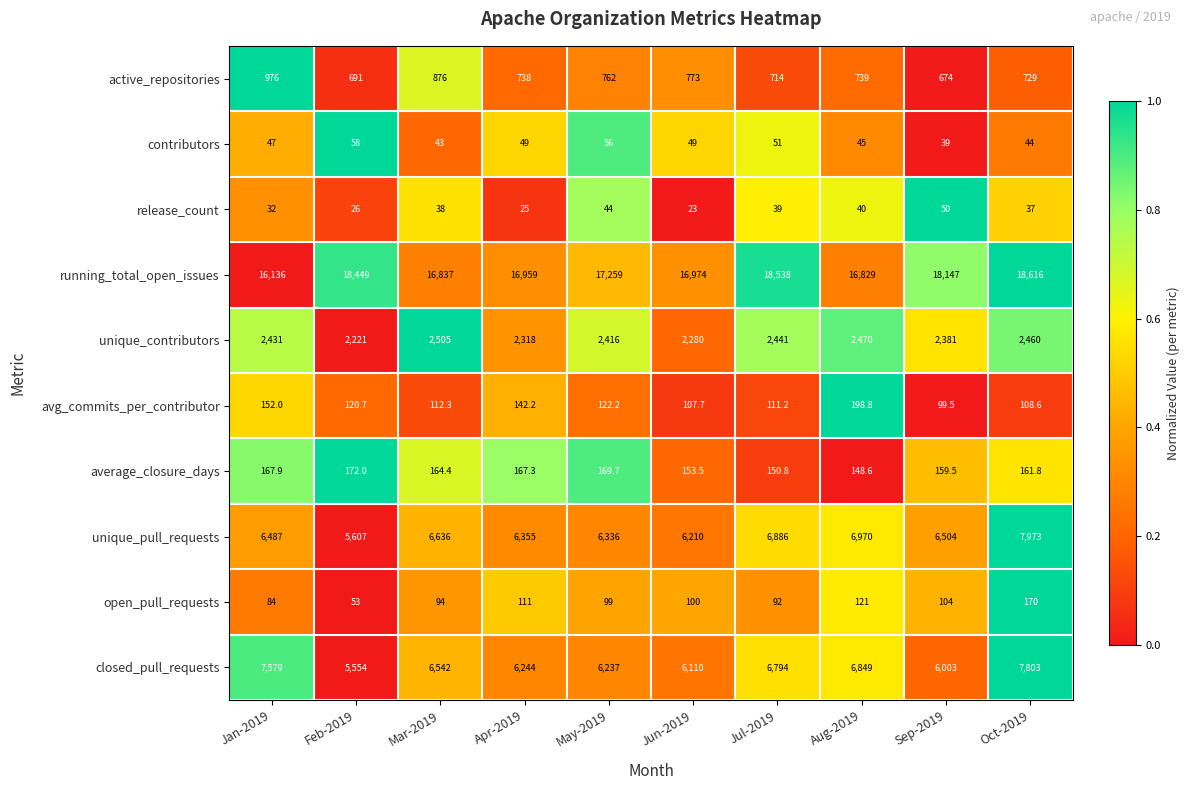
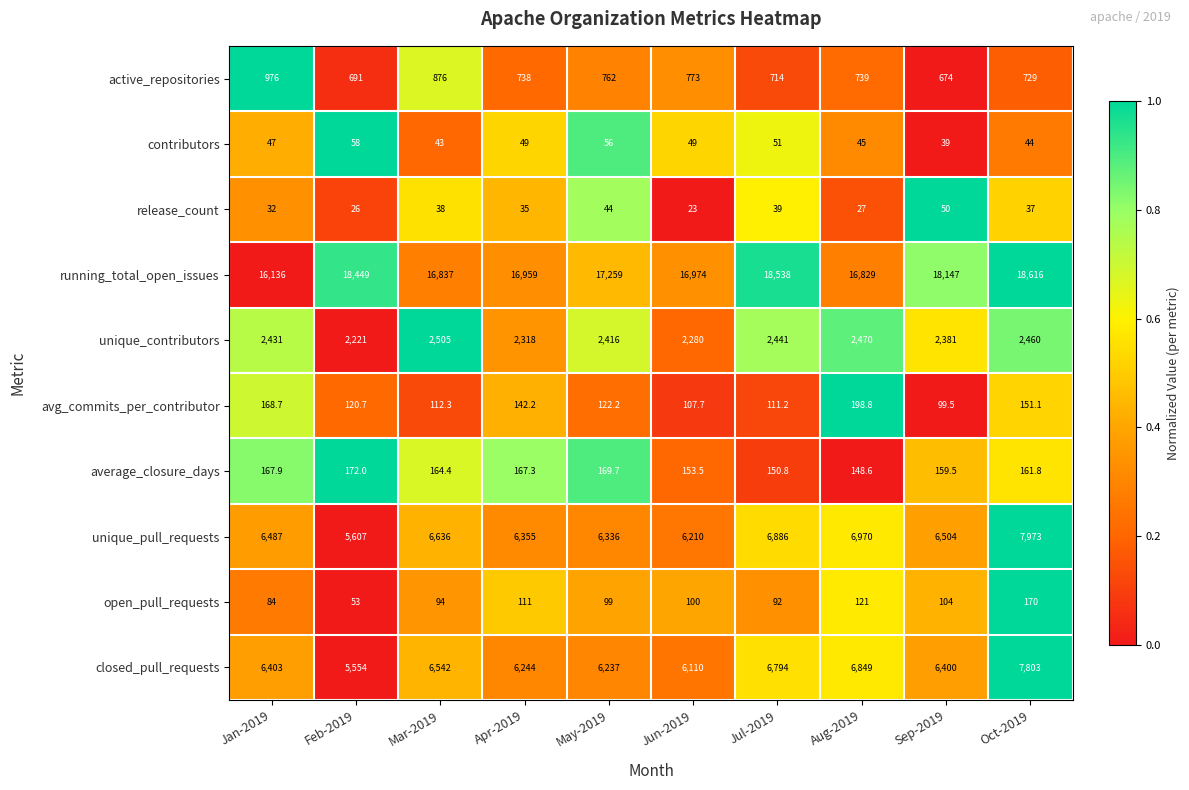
release_count, Apr-2019: 25 -> 35
release_count, Aug-2019: 40 -> 27
avg_commits_per_contributor, Jan-2019: 152.0 -> 168.7
avg_commits_per_contributor, Oct-2019: 108.6 -> 151.1
closed_pull_requests, Jan-2019: 7,579 -> 6,403
closed_pull_requests, Sep-2019: 6,003 -> 6,400
